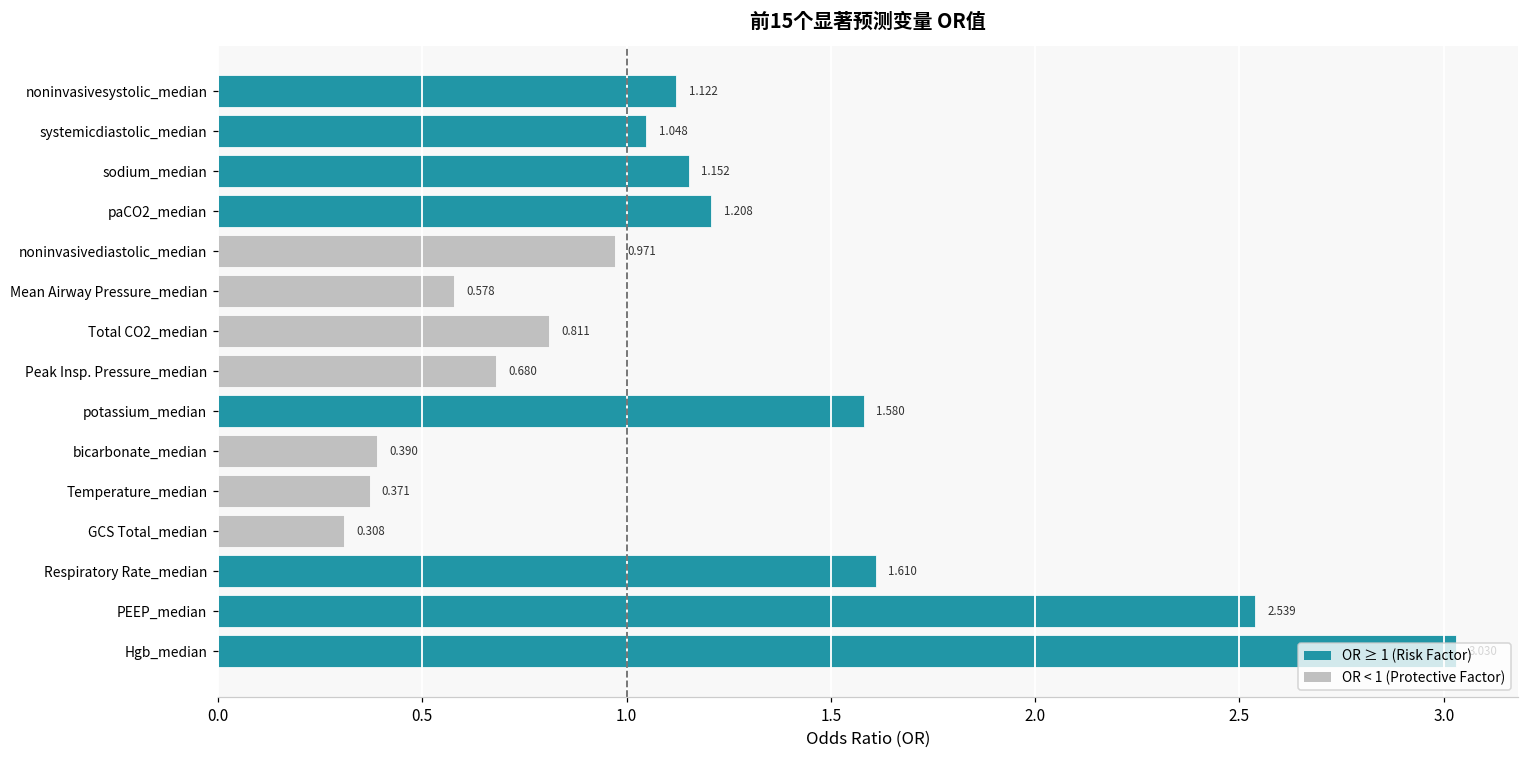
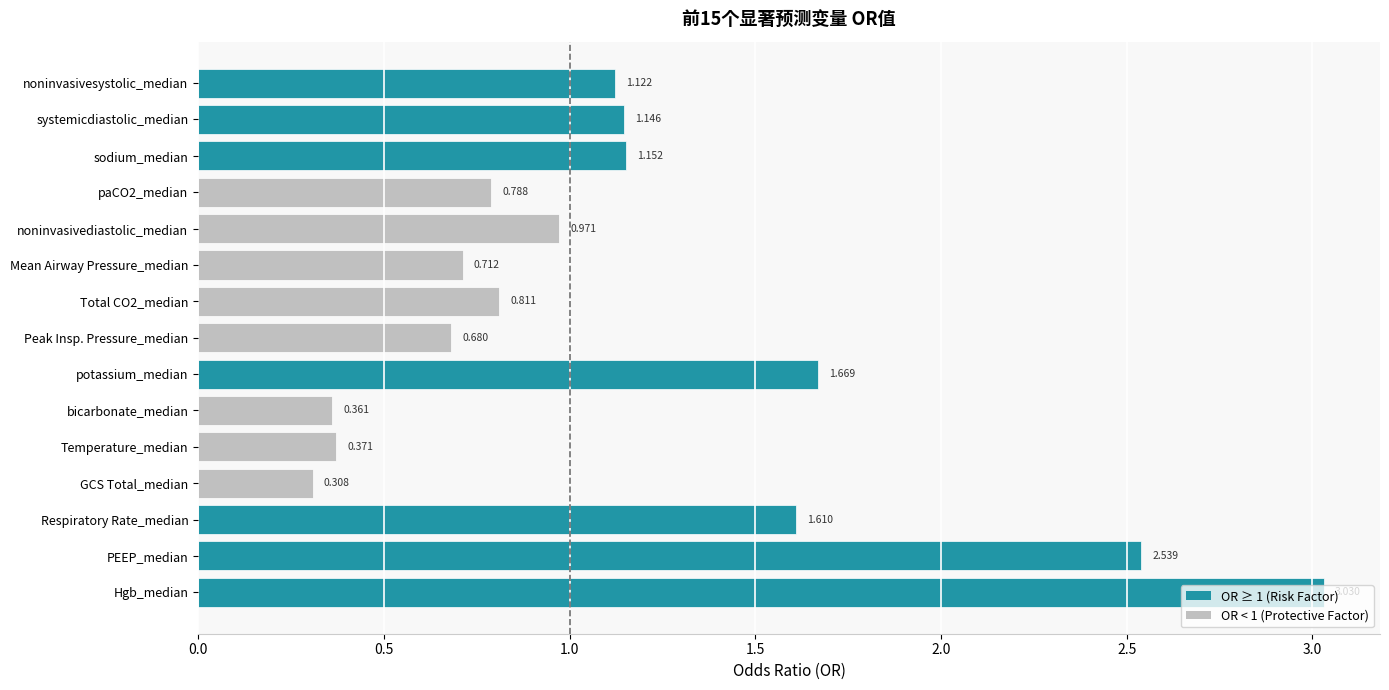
systemicdiastolic_median: 1.048 -> 1.146
paCO2_median: 1.208 -> 0.788
Mean Airway Pressure_median: 0.578 -> 0.712
potassium_median: 1.580 -> 1.669
bicarbonate_median: 0.390 -> 0.361
